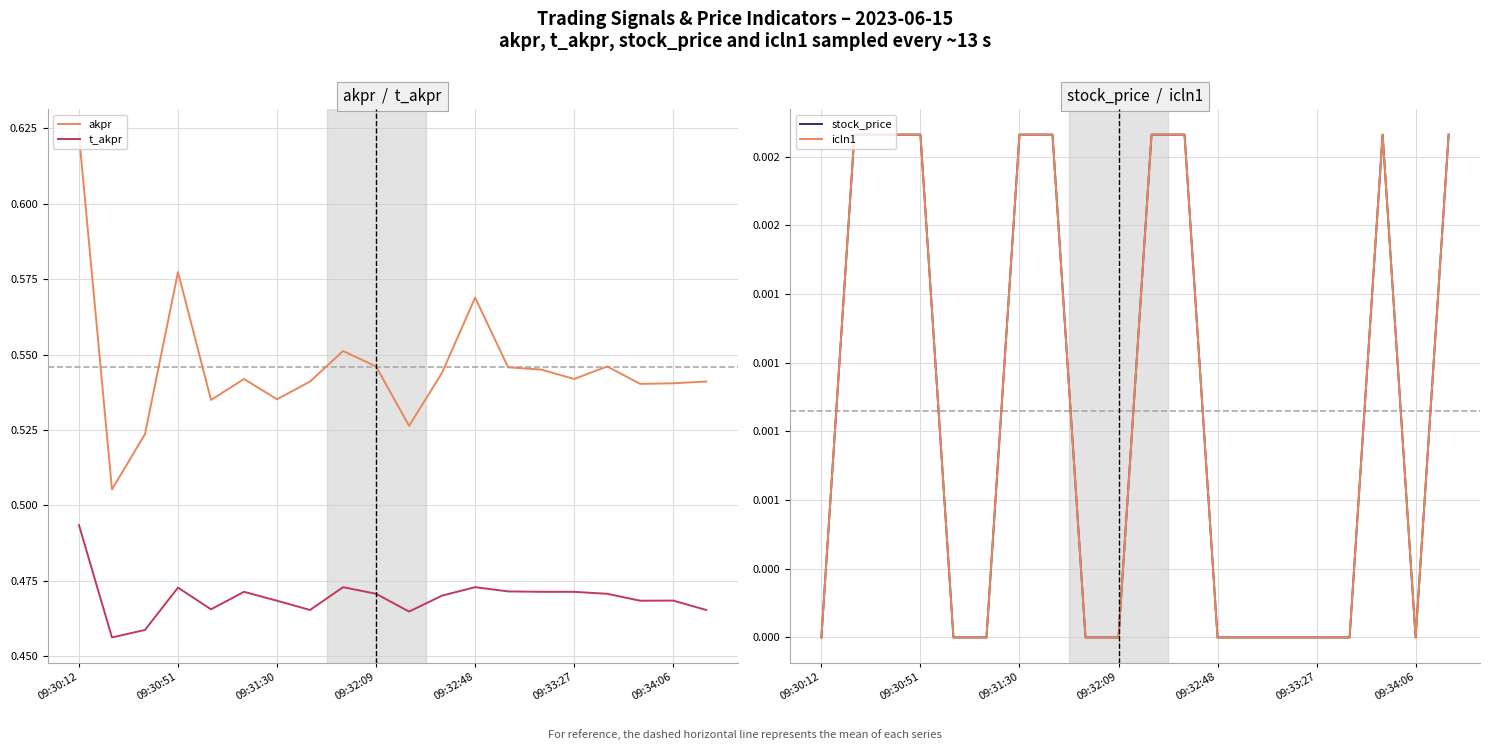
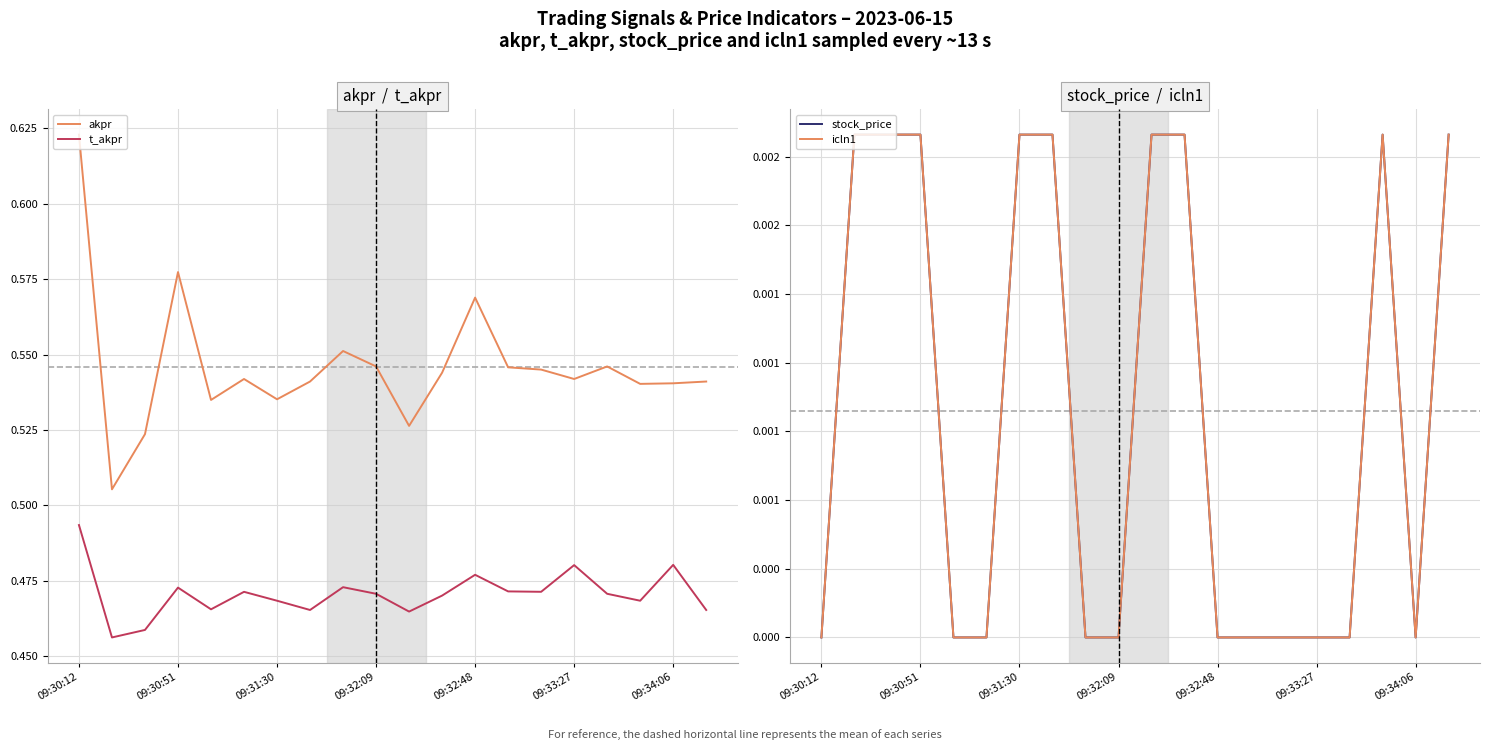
akpr / t_akpr, t_akpr, 09:32:48: 0.473 -> 0.477
akpr / t_akpr, t_akpr, 09:33:27: 0.471 -> 0.480
akpr / t_akpr, t_akpr, 09:34:06: 0.468 -> 0.480
